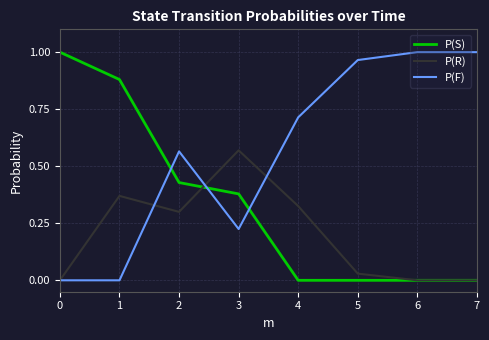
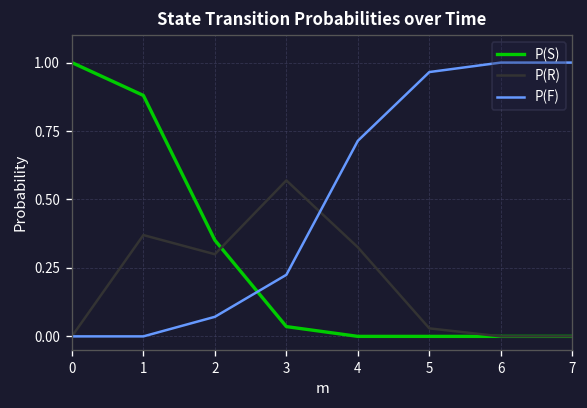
P(S), 2: 0.43 -> 0.35
P(F), 2: 0.57 -> 0.07
P(S), 3: 0.38 -> 0.04
